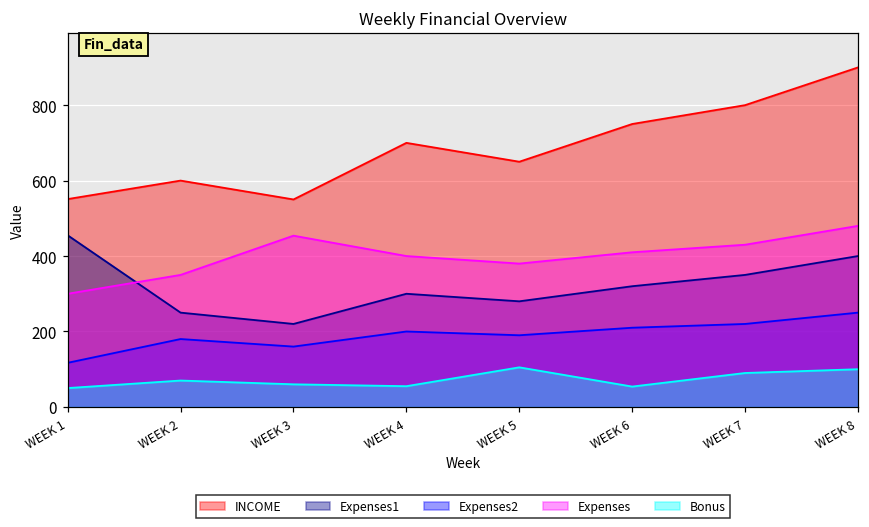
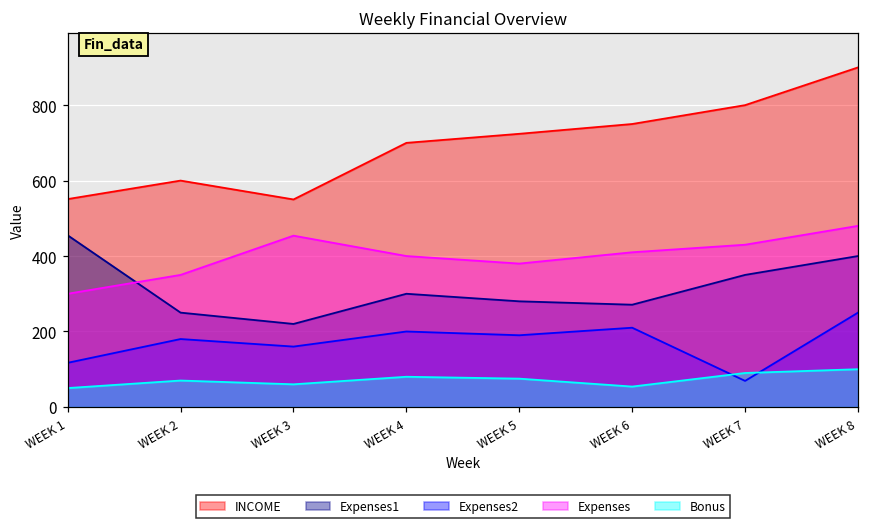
Bonus, WEEK 4: 60 -> 80
INCOME, WEEK 5: 650 -> 720
Bonus, WEEK 5: 110 -> 80
Expenses1, WEEK 6: 320 -> 270
Expenses2, WEEK 7: 220 -> 70
